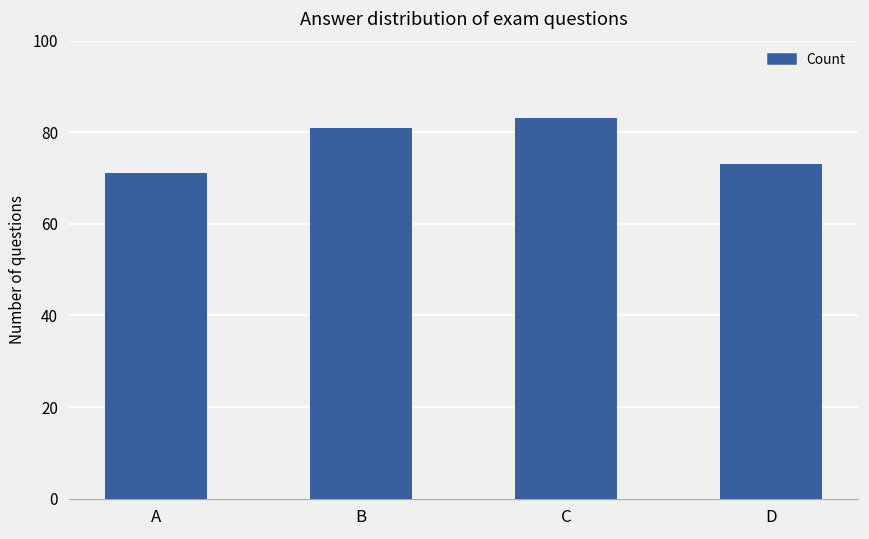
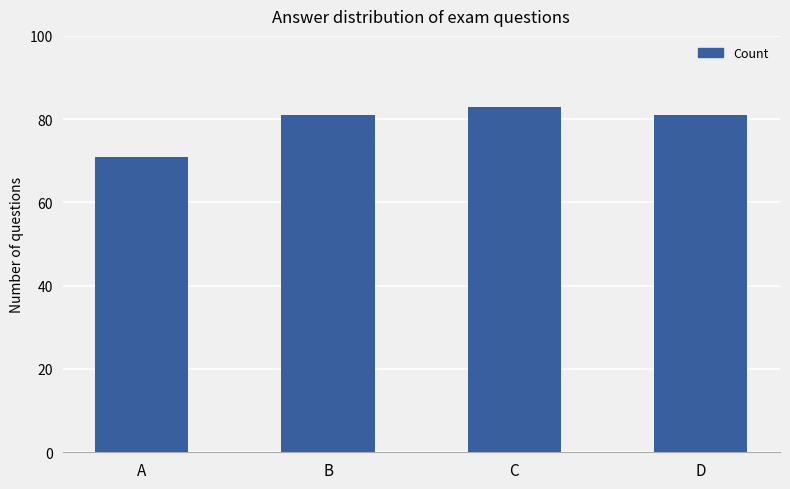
D: 73 -> 81
